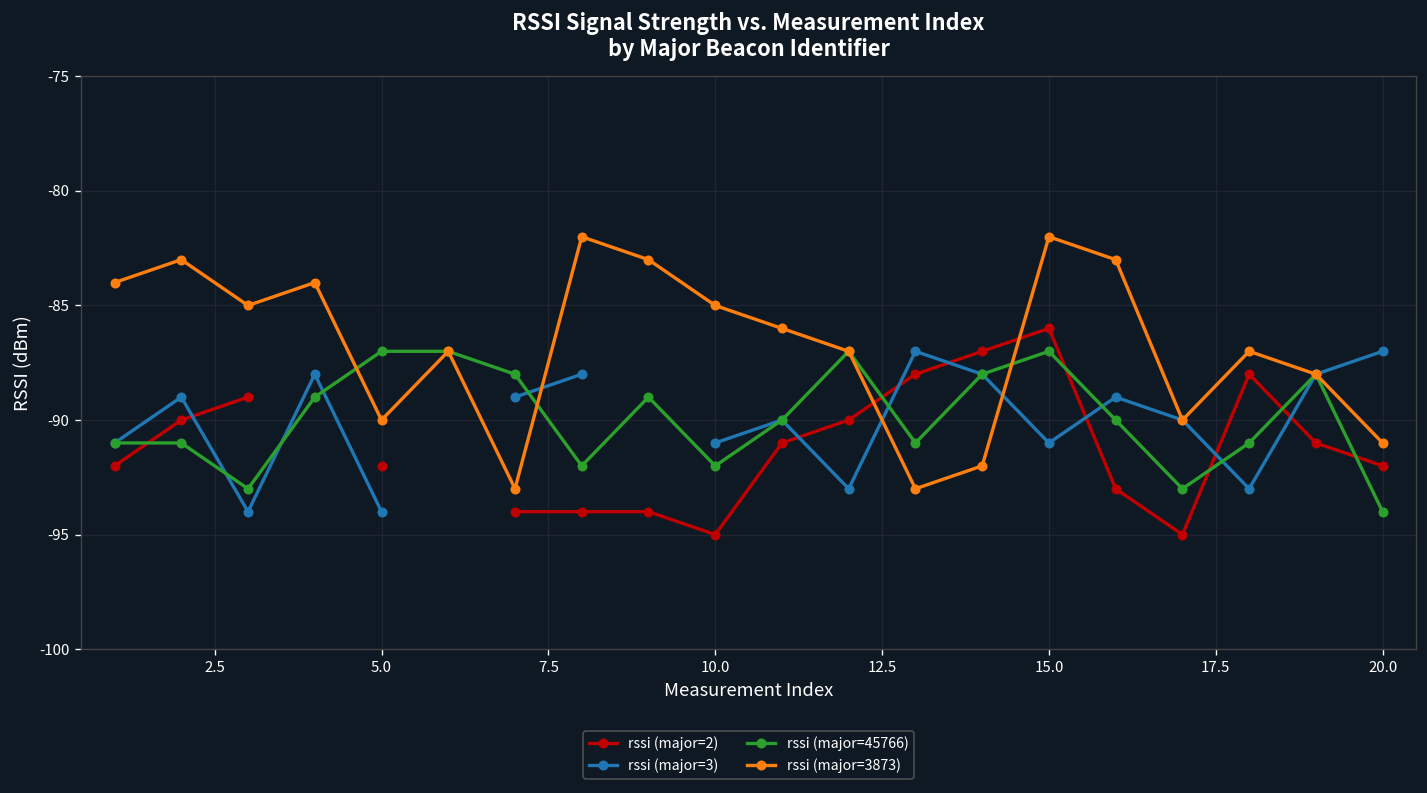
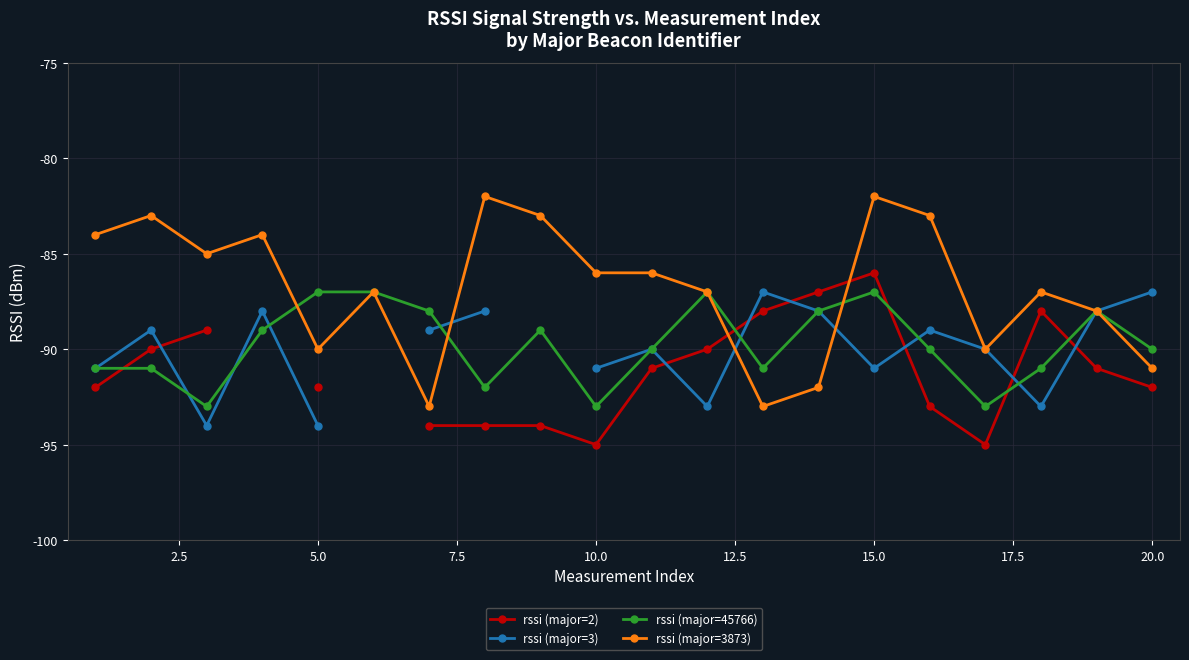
rssi (major=45766), 10.0: -92 -> -93
rssi (major=3873), 10.0: -85 -> -86
rssi (major=45766), 20.0: -94 -> -90
